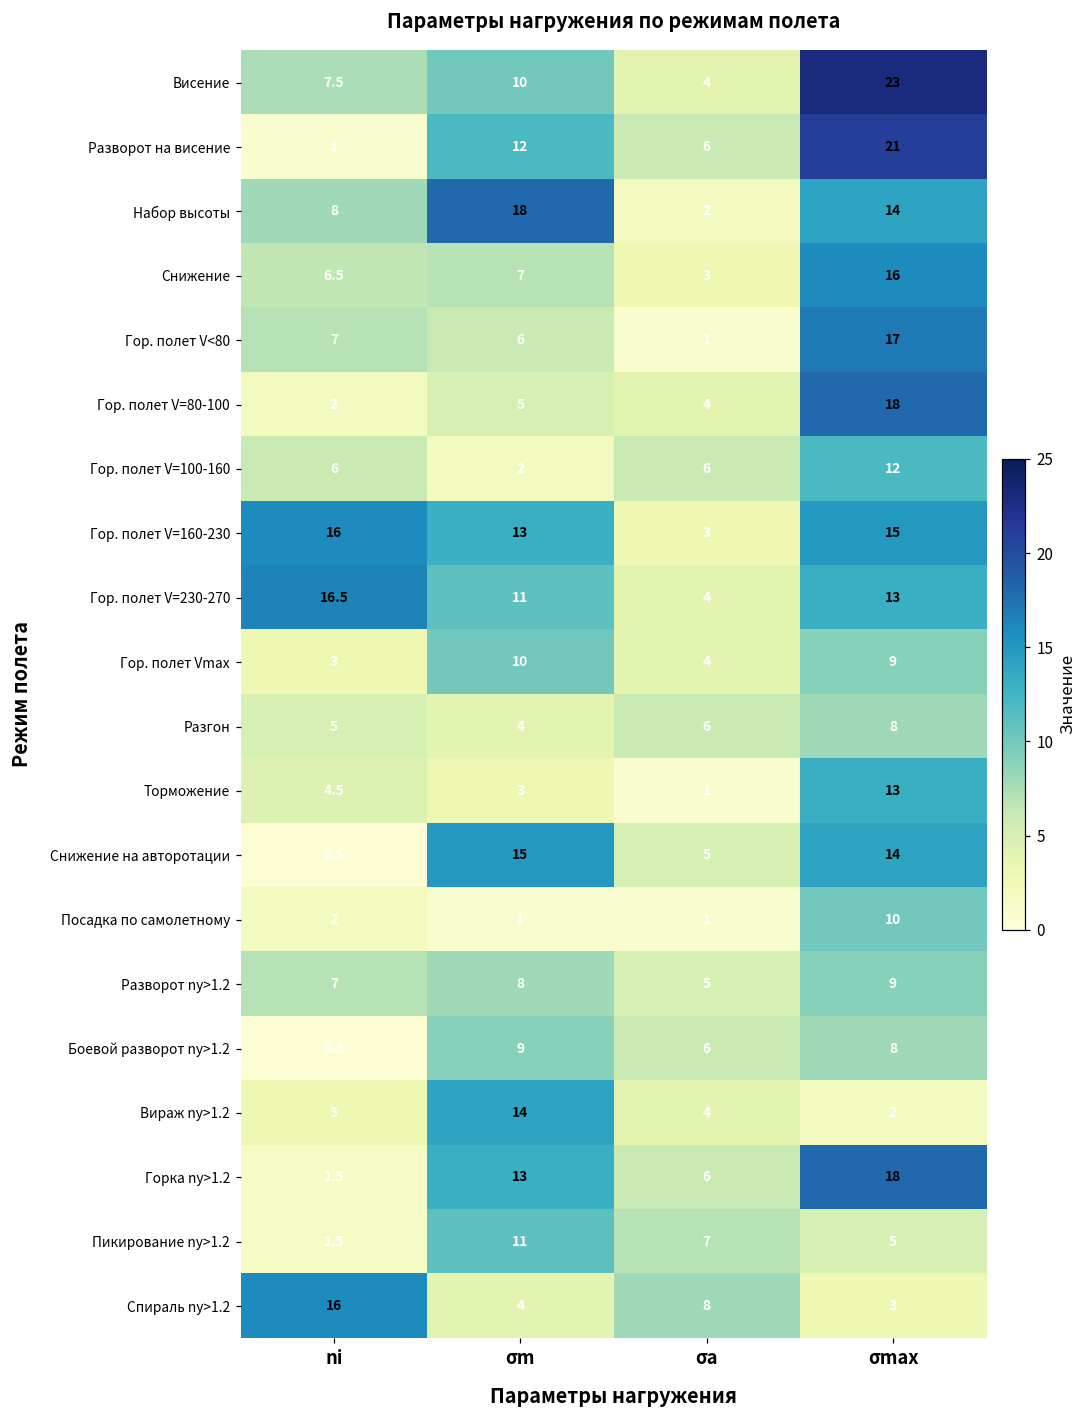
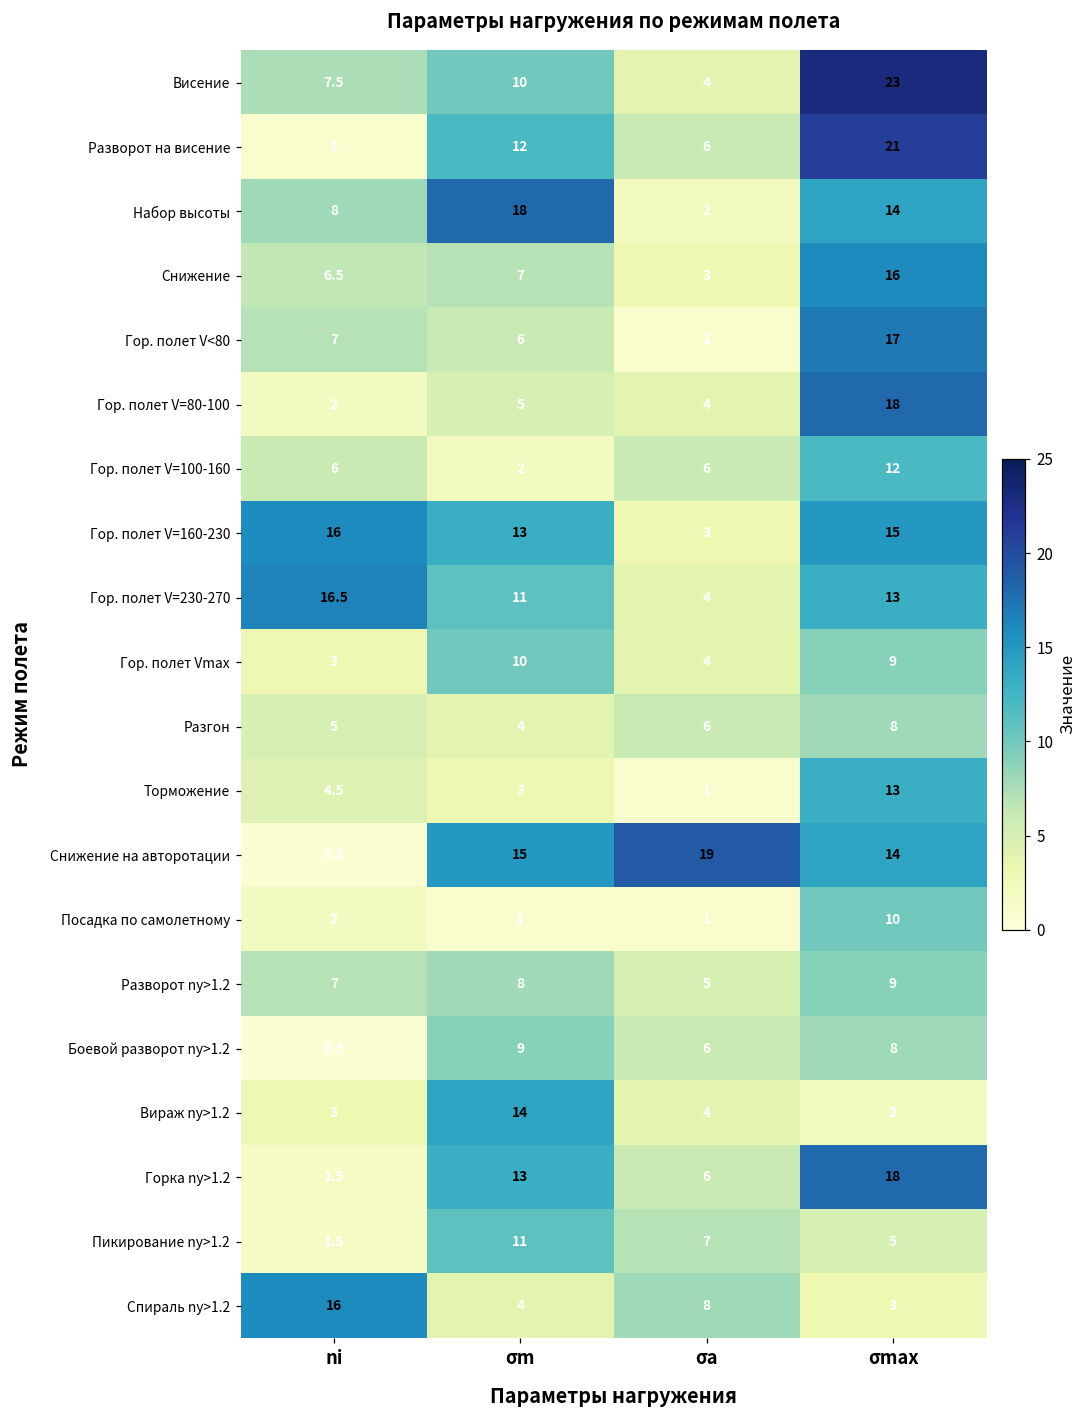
Снижение на авторотации, σa: 5 -> 19
